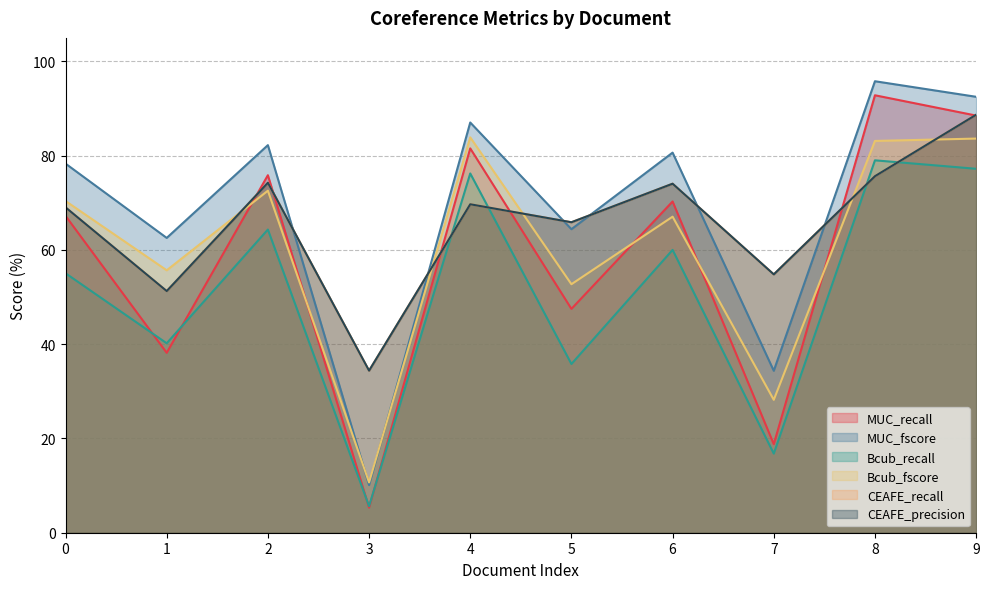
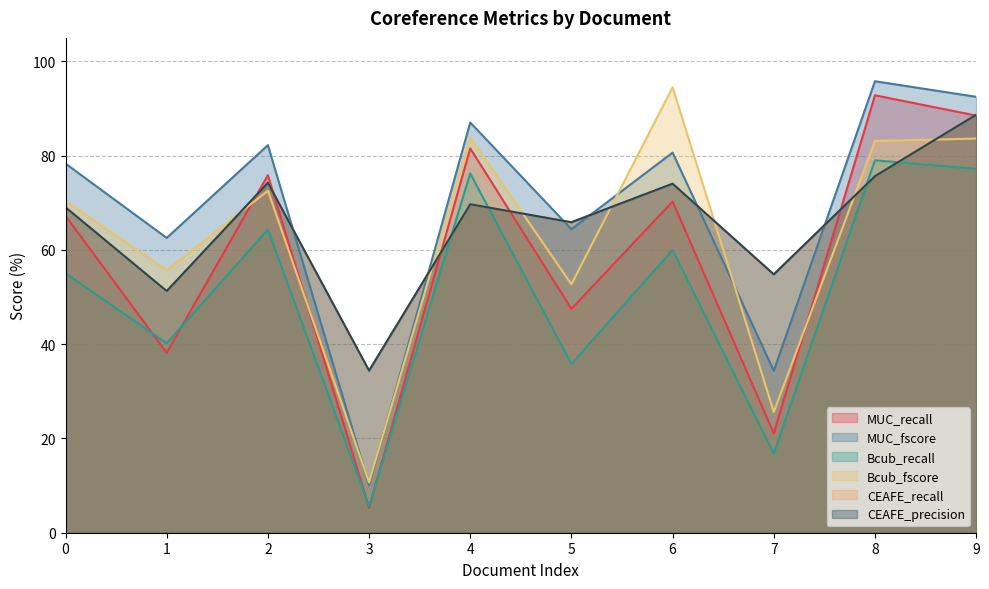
Bcub_fscore, 6: 67 -> 95
MUC_recall, 7: 19 -> 21
Bcub_fscore, 7: 28 -> 26
